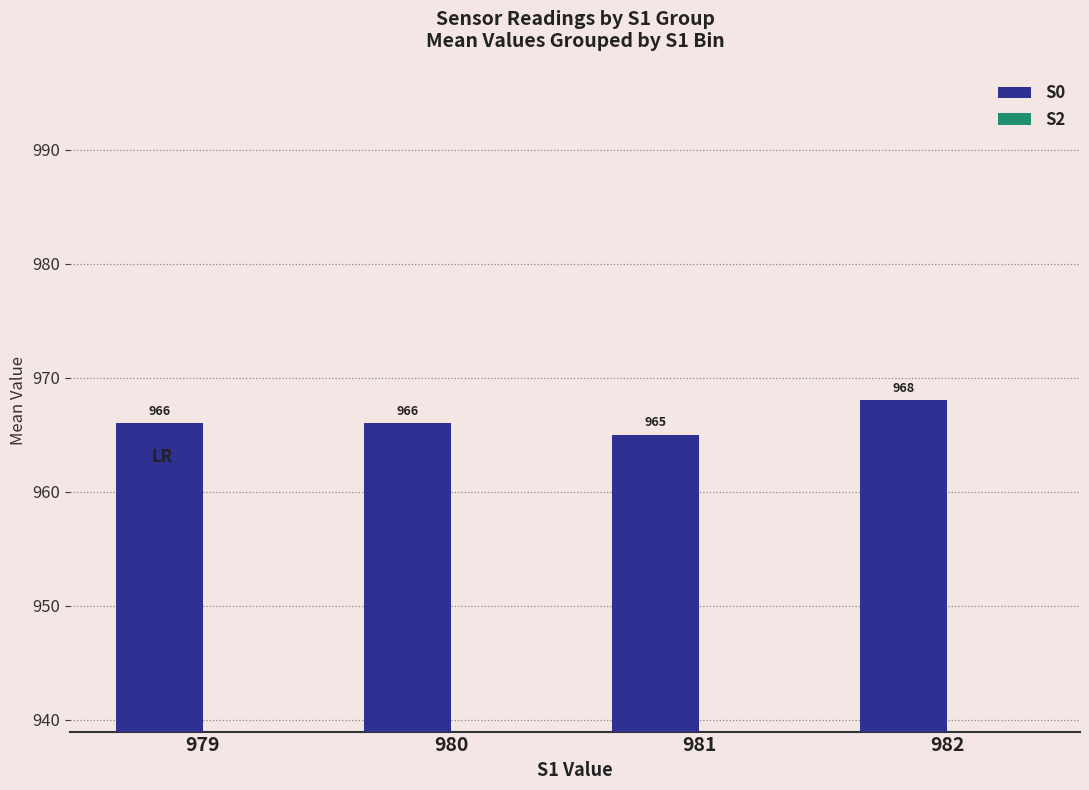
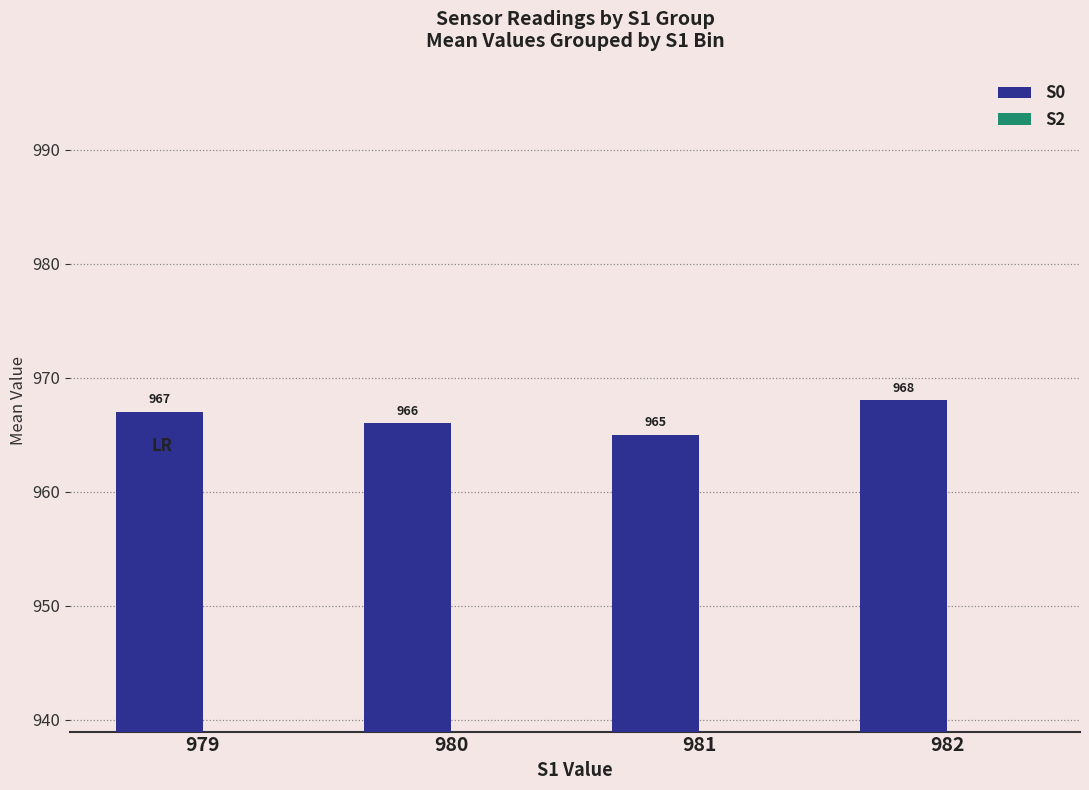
S0, 979: 966 -> 967
